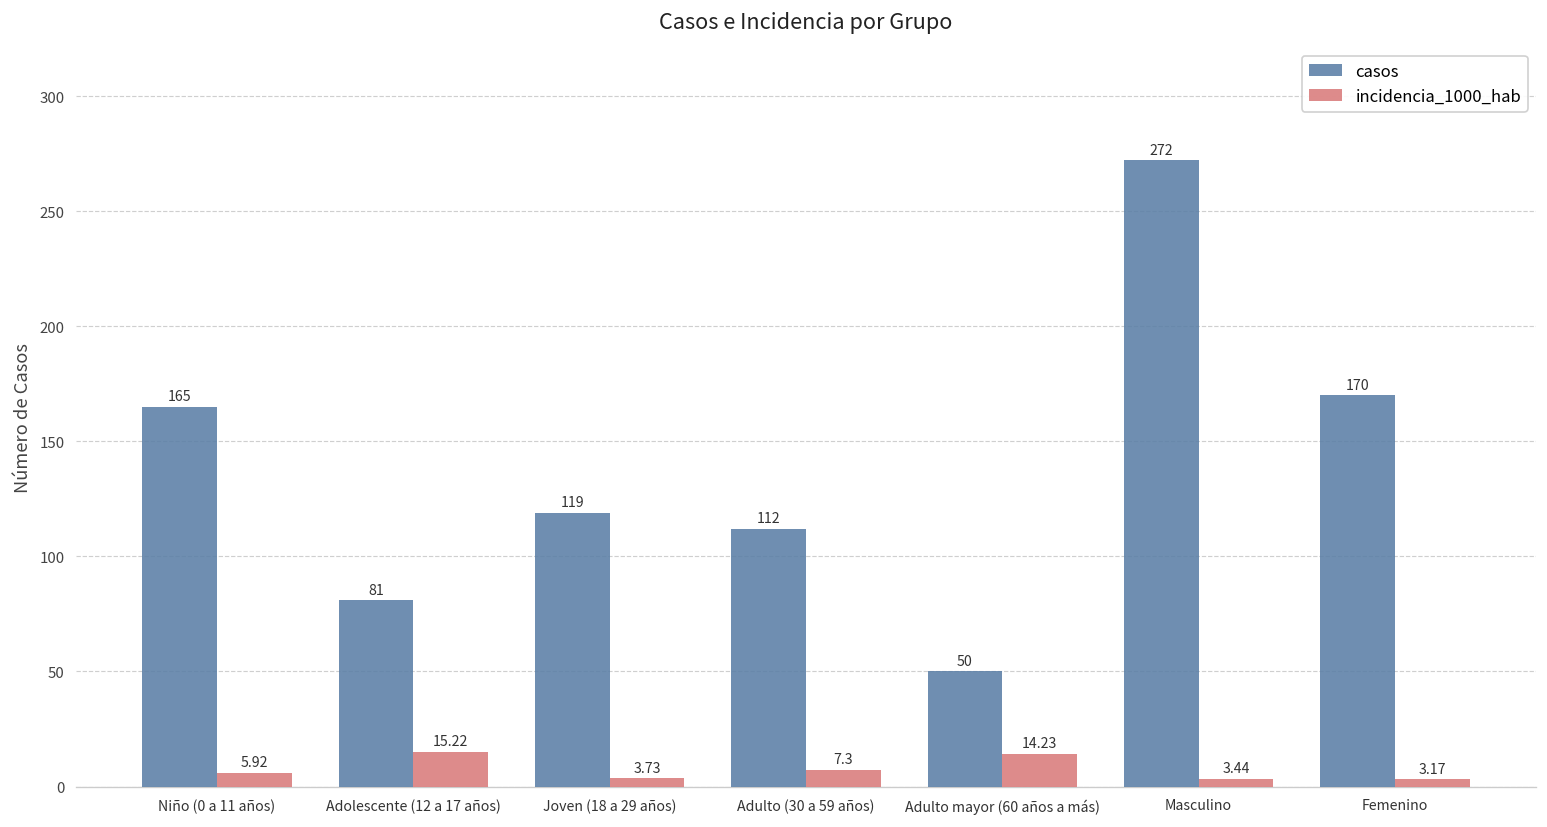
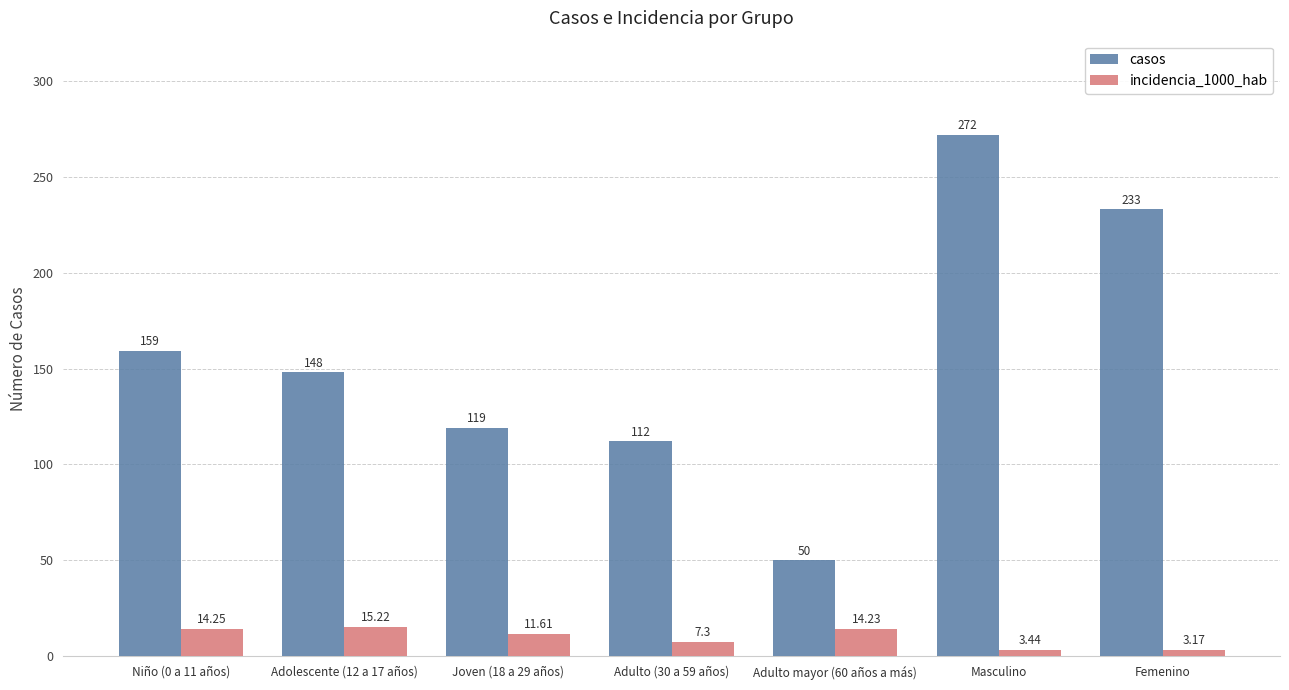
casos, Niño (0 a 11 años): 165 -> 159
incidencia_1000_hab, Niño (0 a 11 años): 5.92 -> 14.25
casos, Adolescente (12 a 17 años): 81 -> 148
incidencia_1000_hab, Joven (18 a 29 años): 3.73 -> 11.61
casos, Femenino: 170 -> 233
